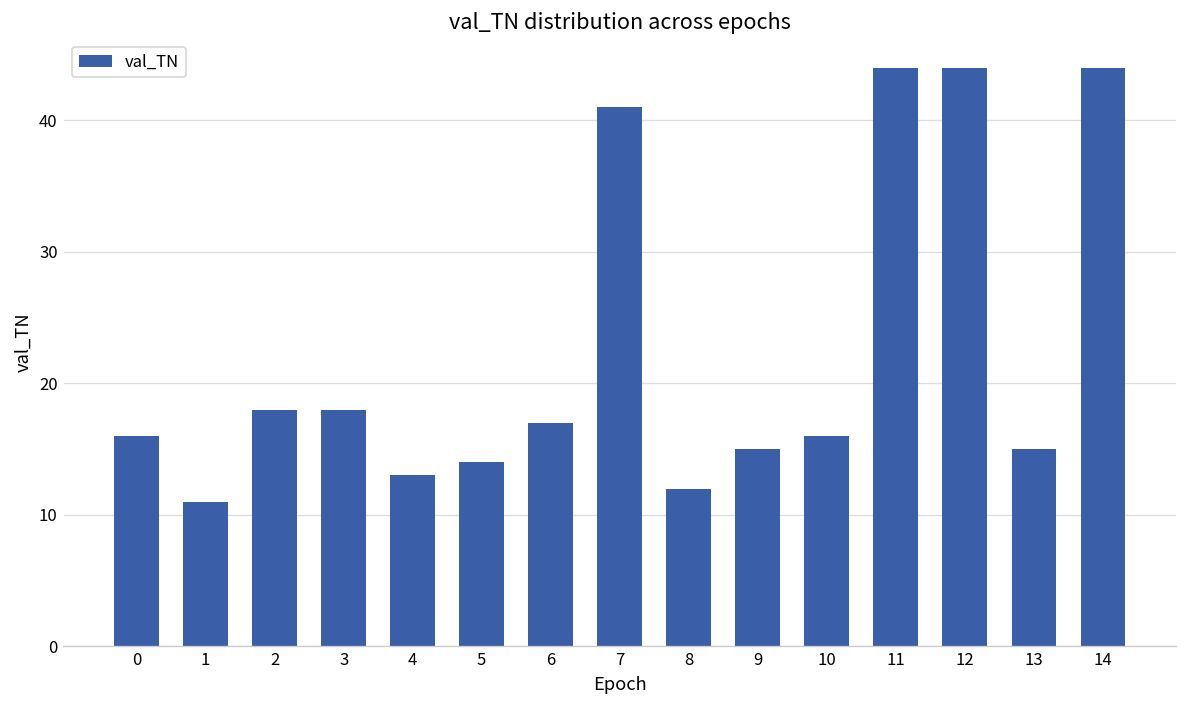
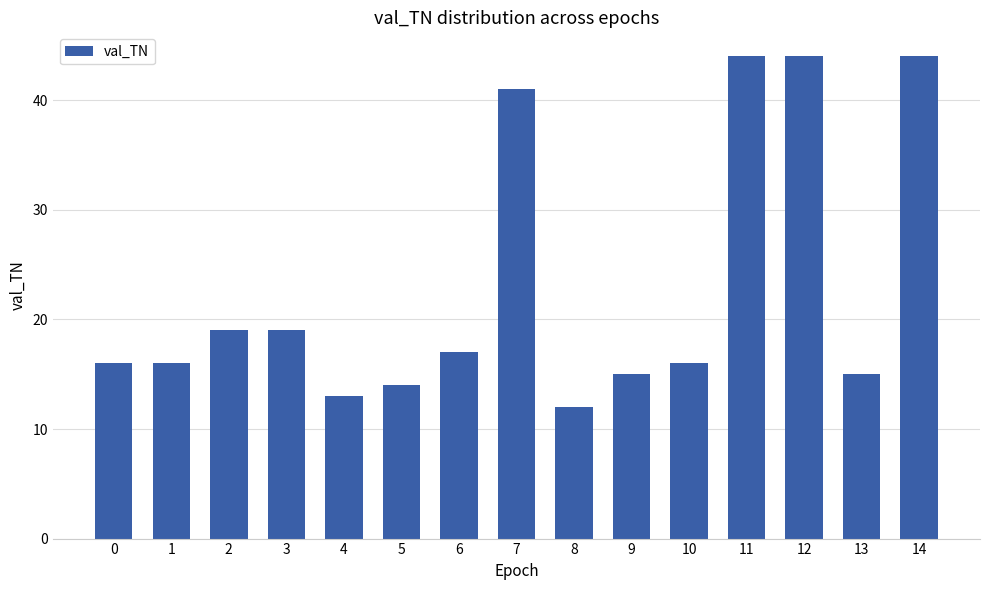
1: 11 -> 16
2: 18 -> 19
3: 18 -> 19
